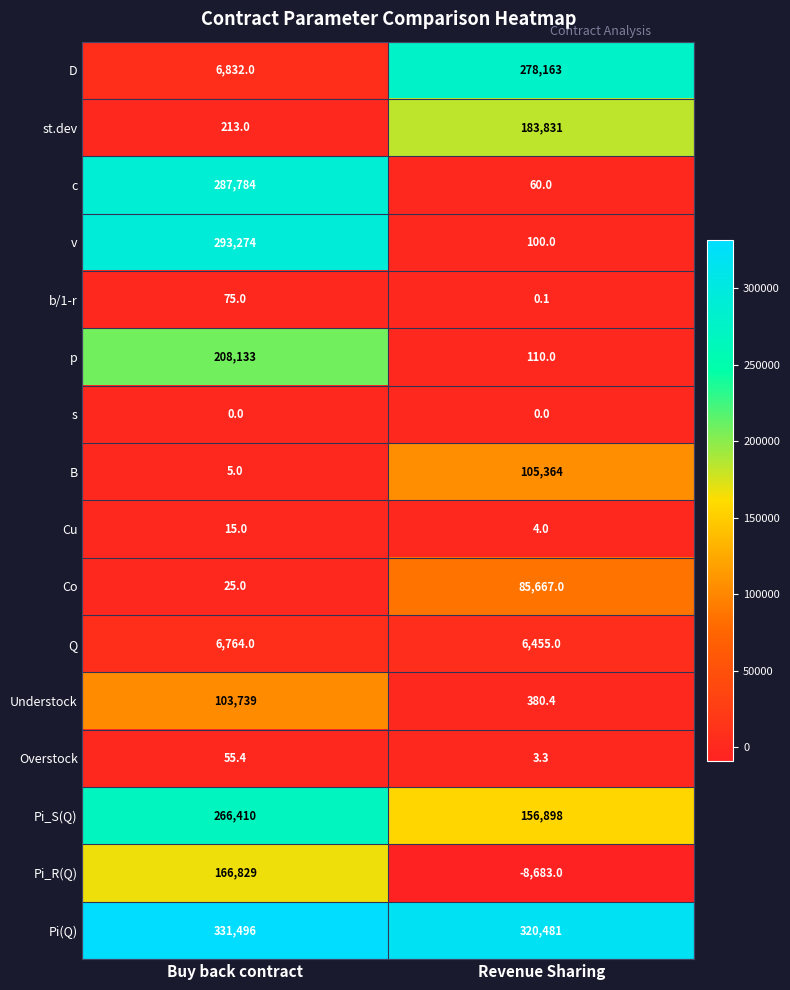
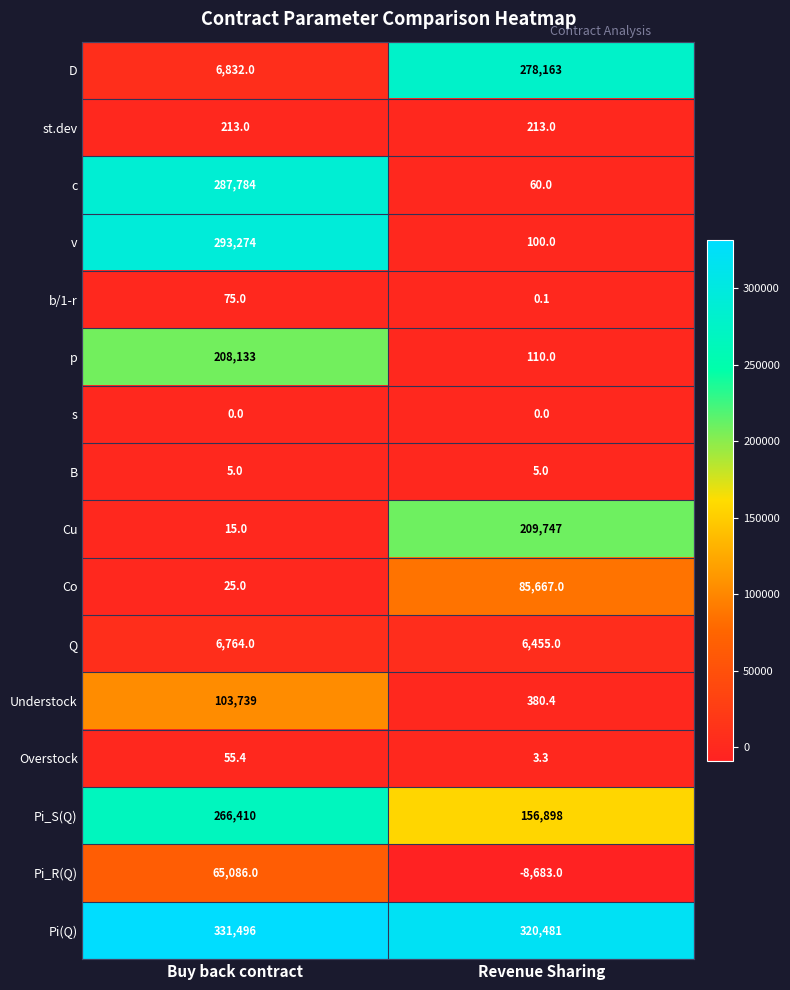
st.dev, Revenue Sharing: 183,831 -> 213.0
B, Revenue Sharing: 105,364 -> 5.0
Cu, Revenue Sharing: 4.0 -> 209,747
Pi_R(Q), Buy back contract: 166,829 -> 65,086.0
